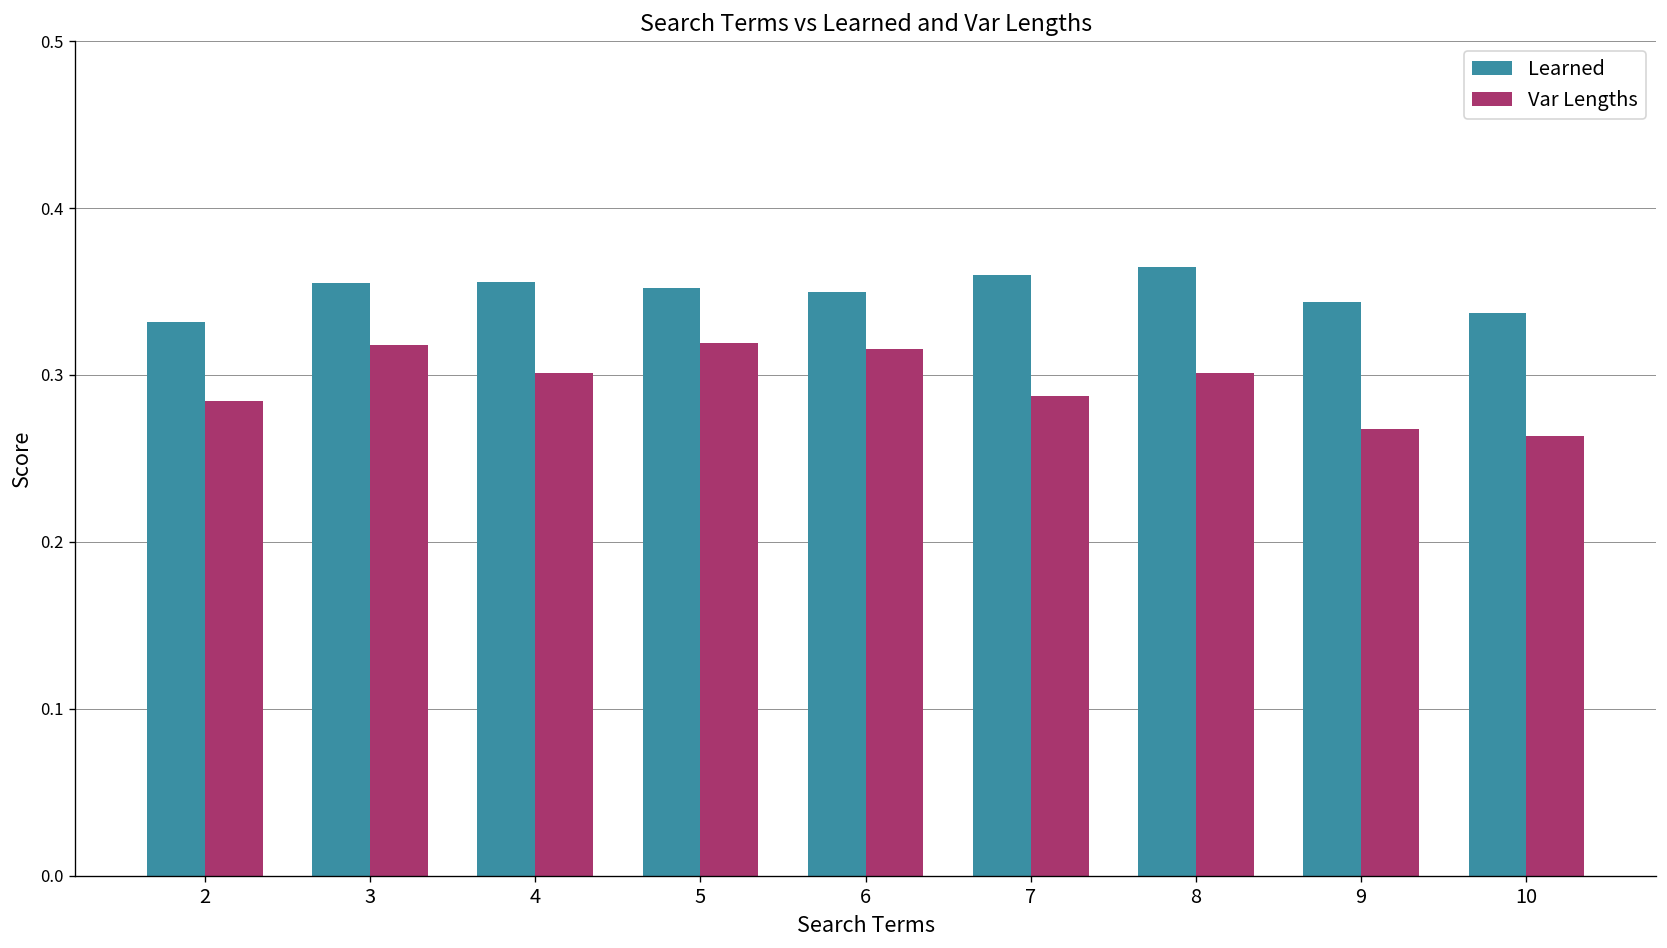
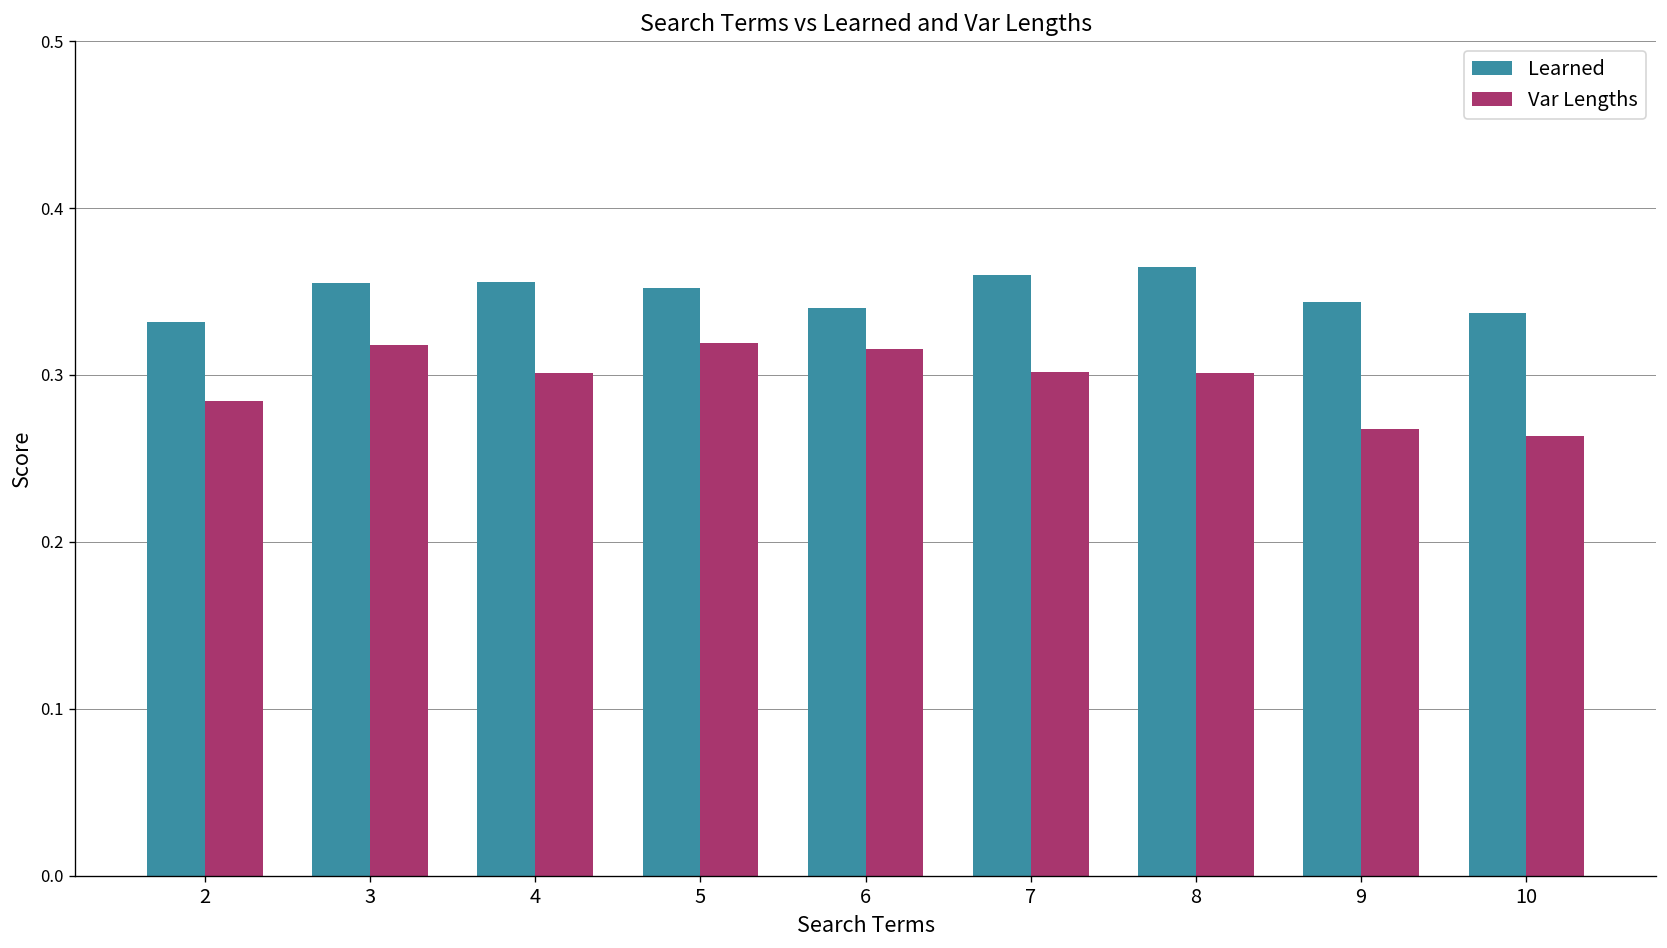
Learned, 6: 0.35 -> 0.34
Var Lengths, 7: 0.287 -> 0.302
